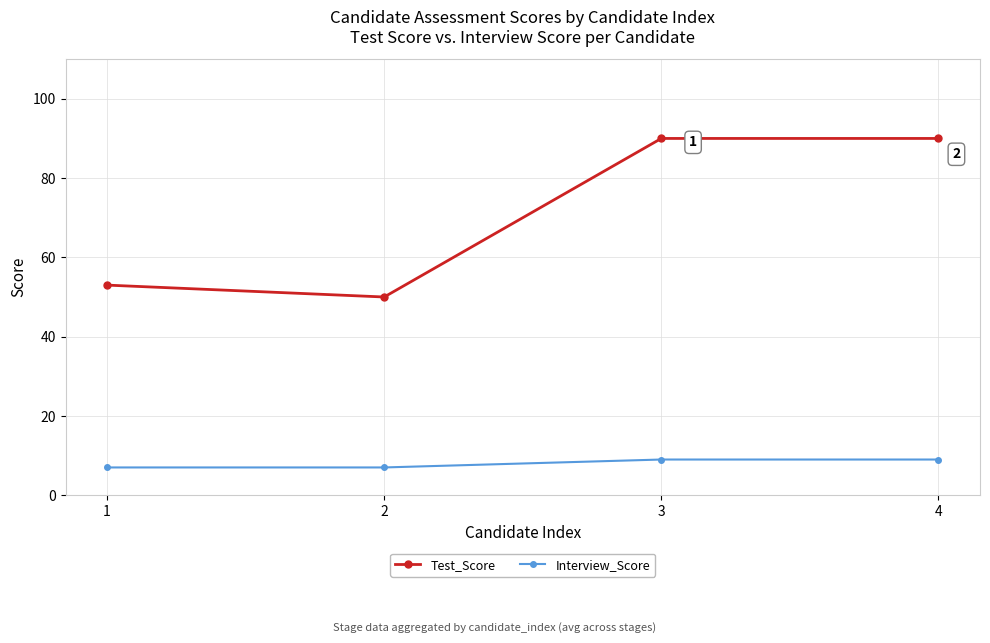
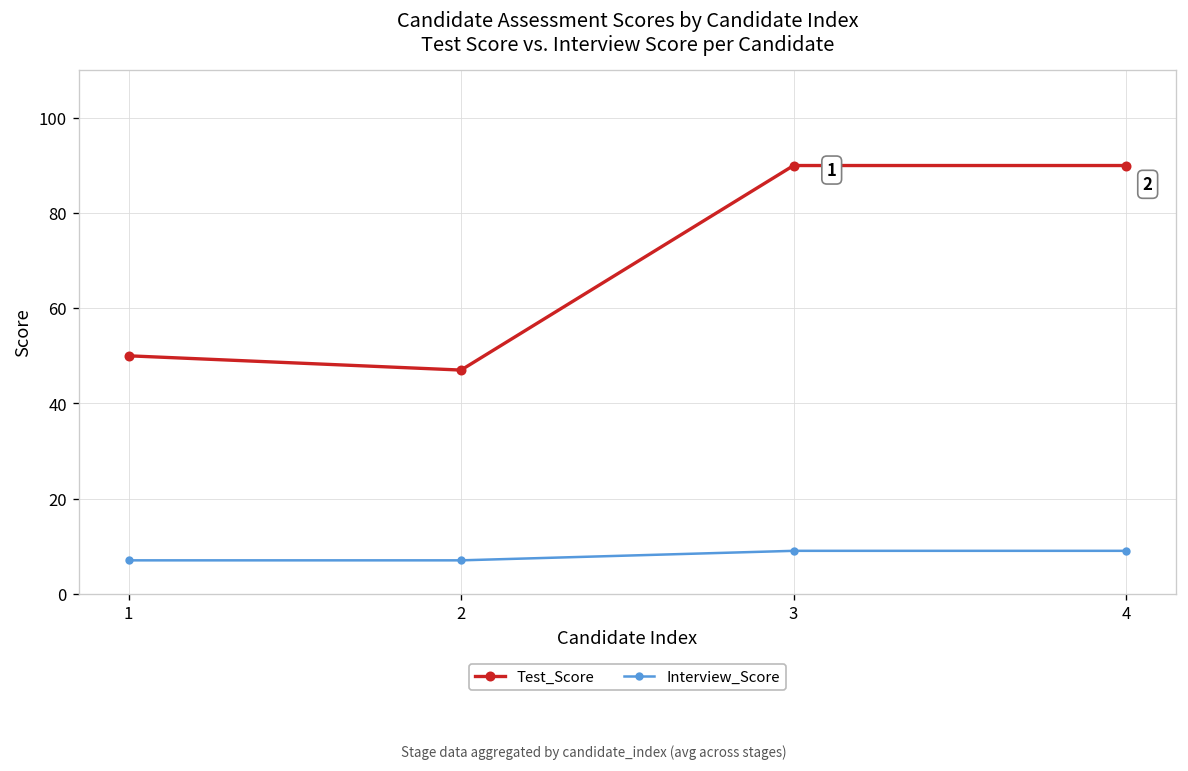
Test_Score, 1: 53 -> 50
Test_Score, 2: 50 -> 47
